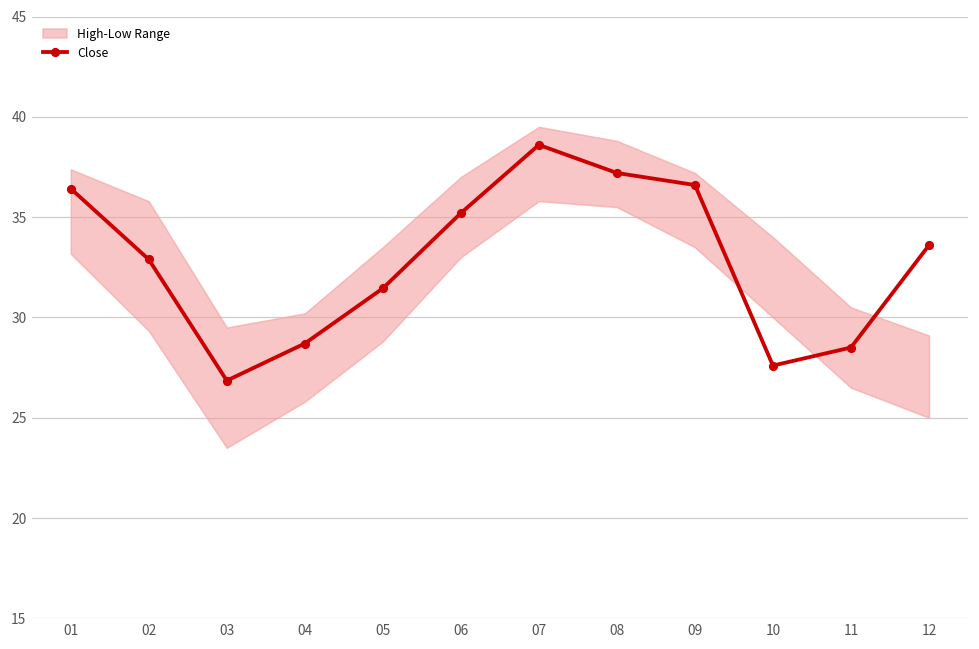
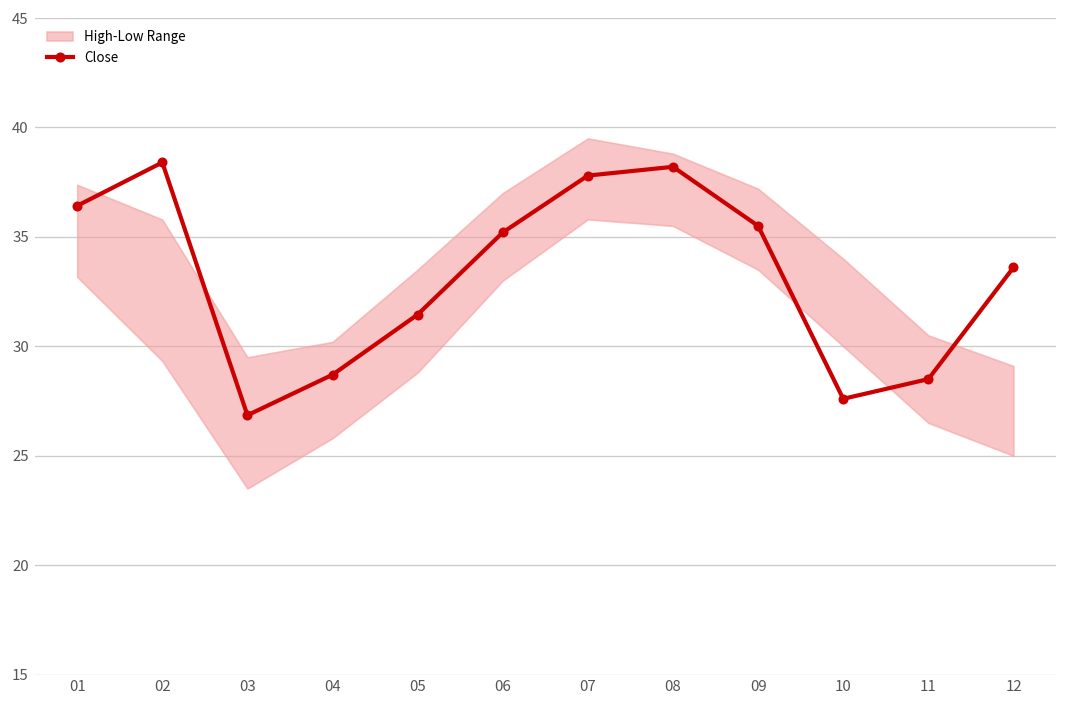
Close, 02: 32.9 -> 38.4
Close, 07: 38.6 -> 37.8
Close, 08: 37.2 -> 38.2
Close, 09: 36.6 -> 35.5
